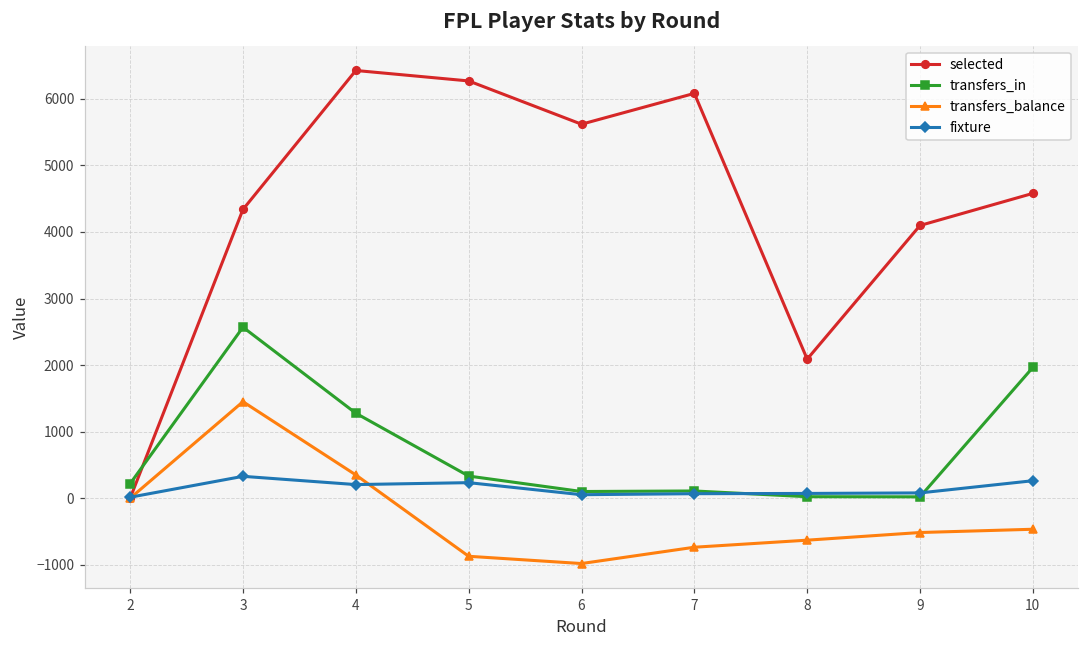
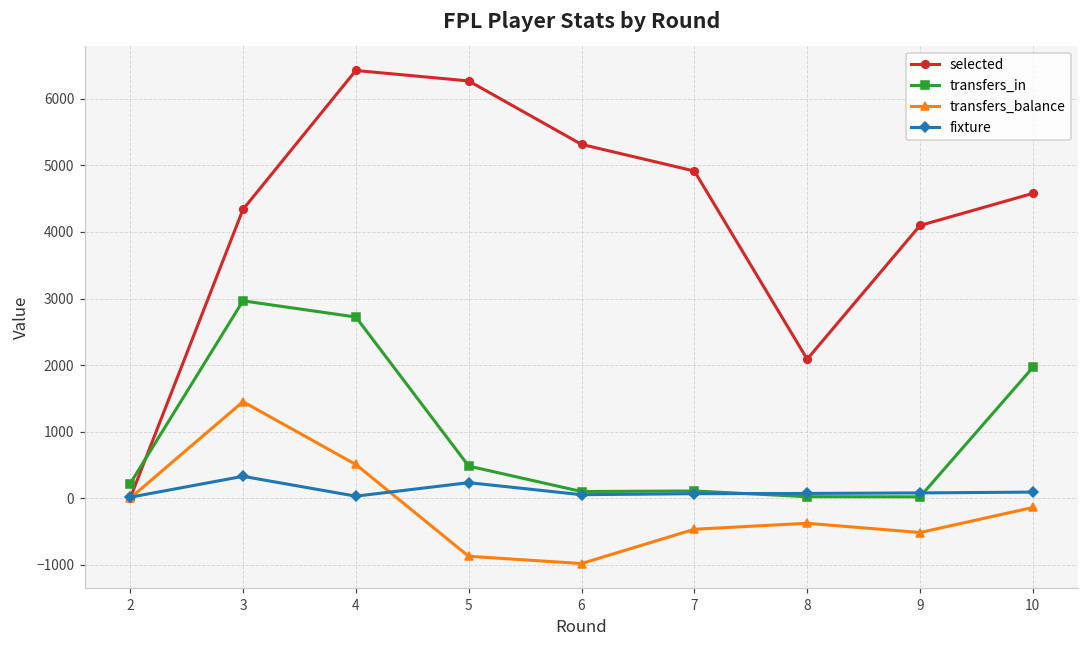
transfers_in, 3: 2600 -> 3000
transfers_in, 4: 1300 -> 2700
transfers_balance, 4: 400 -> 500
fixture, 4: 200 -> 0
transfers_in, 5: 300 -> 500
selected, 6: 5600 -> 5300
selected, 7: 6100 -> 4900
transfers_balance, 7: -700 -> -500
transfers_balance, 8: -600 -> -400
transfers_balance, 10: -500 -> -100
fixture, 10: 300 -> 100
